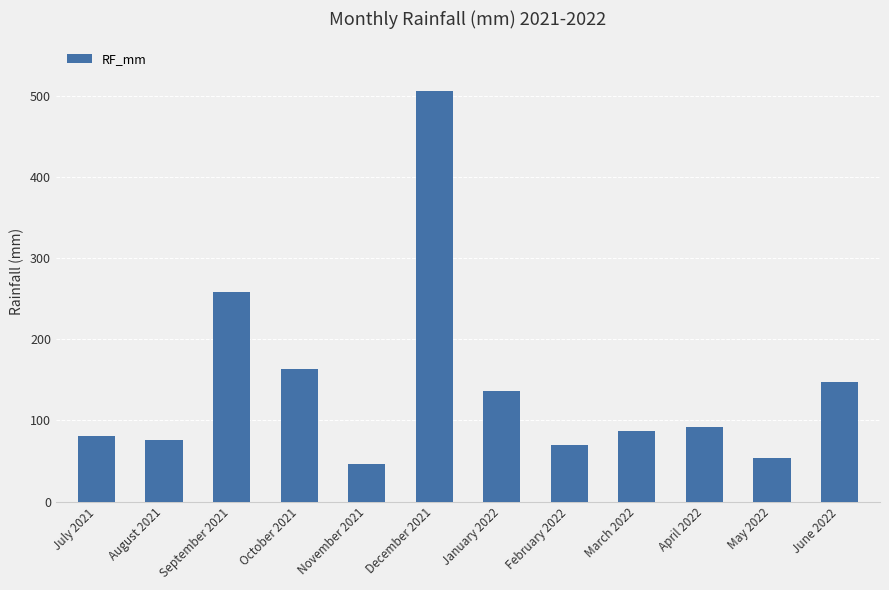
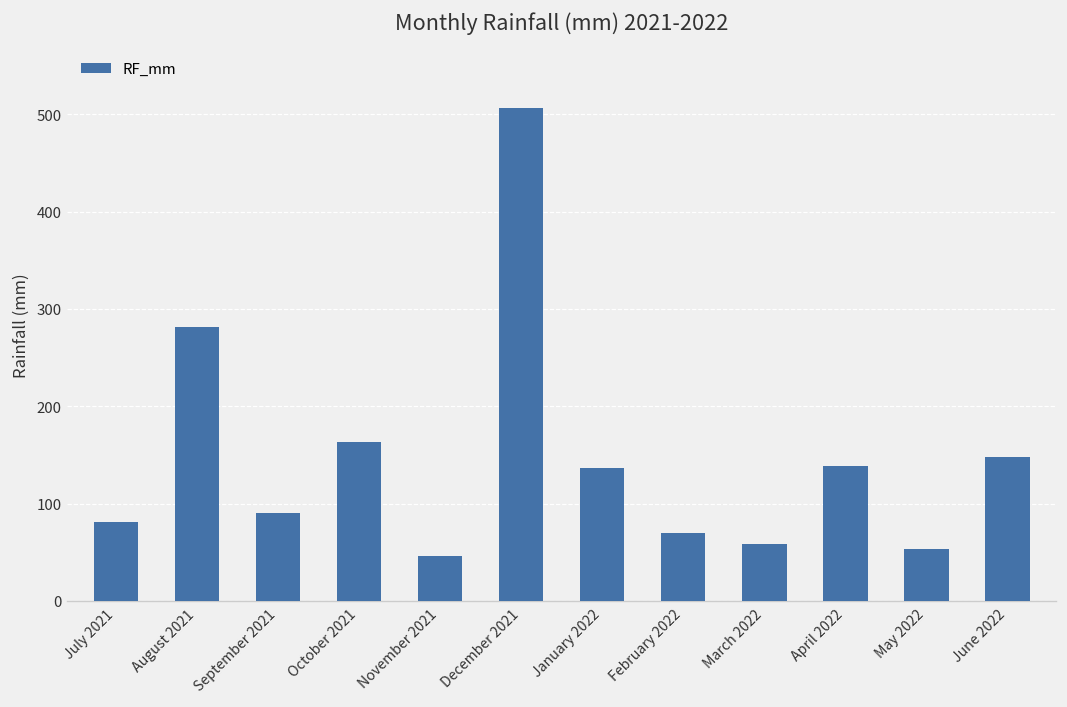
August 2021: 80 -> 280
September 2021: 260 -> 90
March 2022: 90 -> 60
April 2022: 90 -> 140
